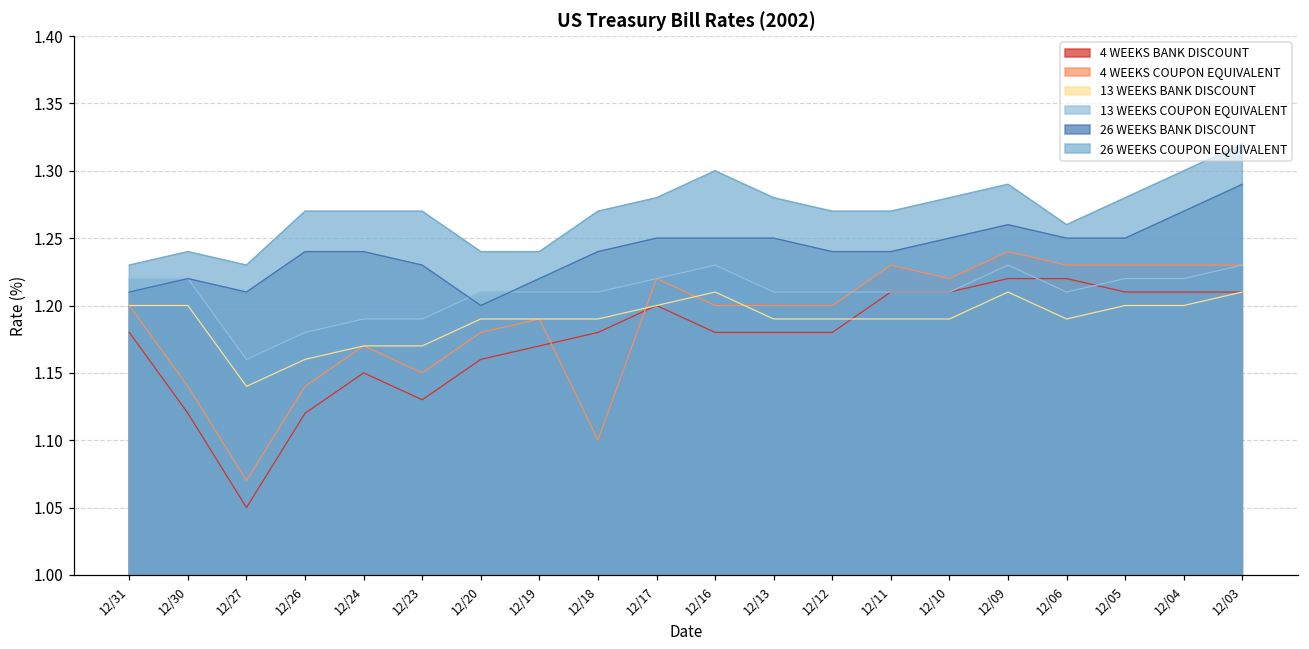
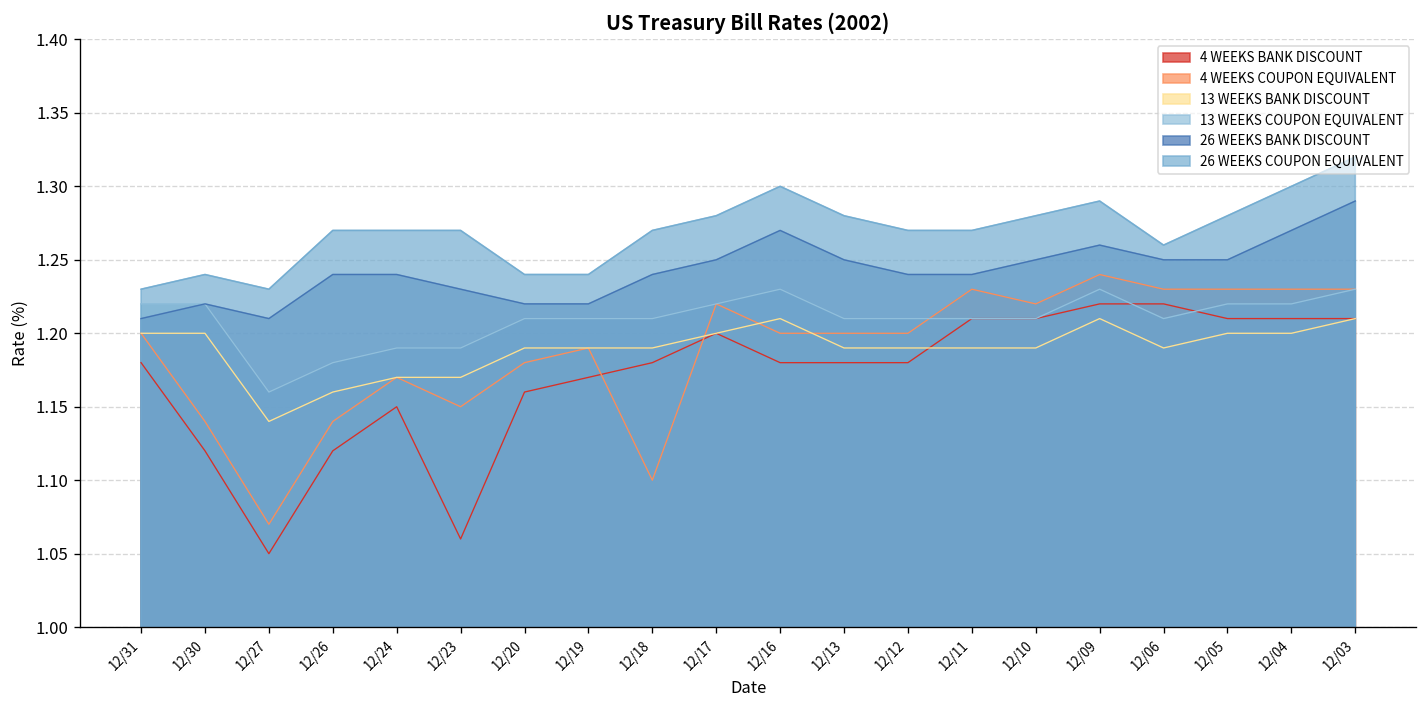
4 WEEKS BANK DISCOUNT, 12/23: 1.13 -> 1.06
26 WEEKS BANK DISCOUNT, 12/20: 1.20 -> 1.22
26 WEEKS BANK DISCOUNT, 12/16: 1.25 -> 1.27
